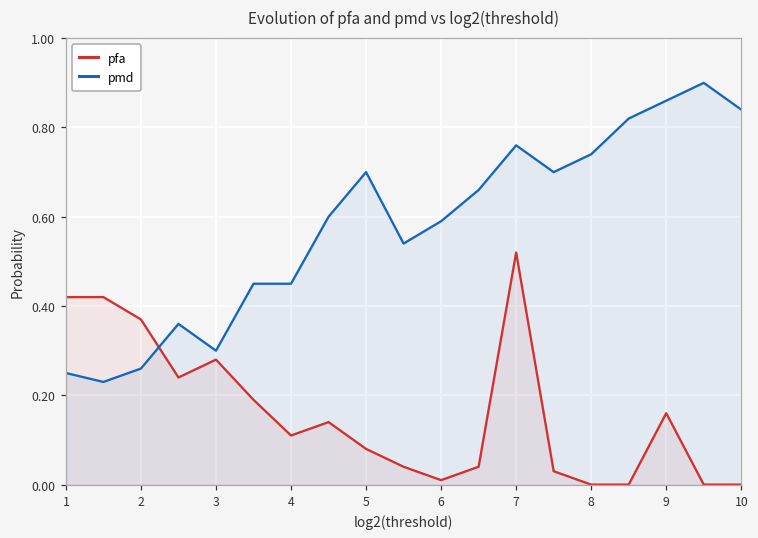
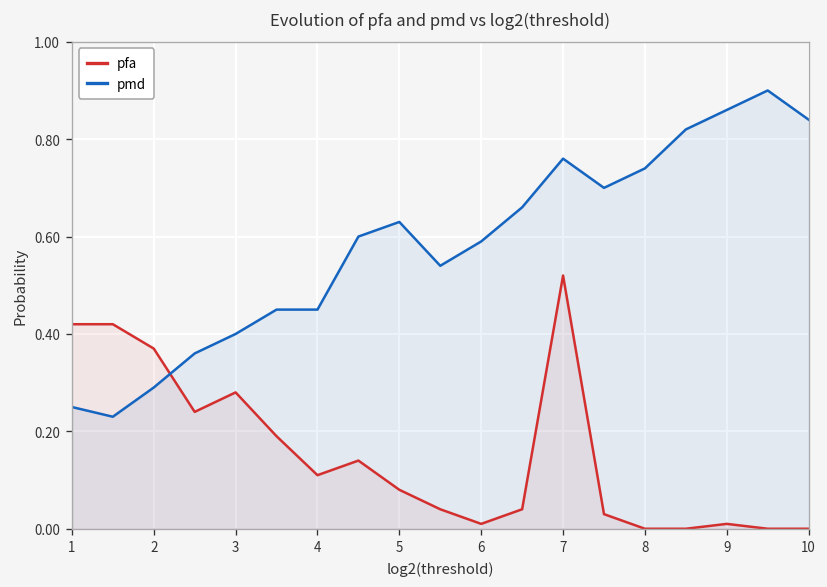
pmd, 2: 0.26 -> 0.29
pmd, 3: 0.3 -> 0.4
pmd, 5: 0.70 -> 0.63
pfa, 9: 0.16 -> 0.01
